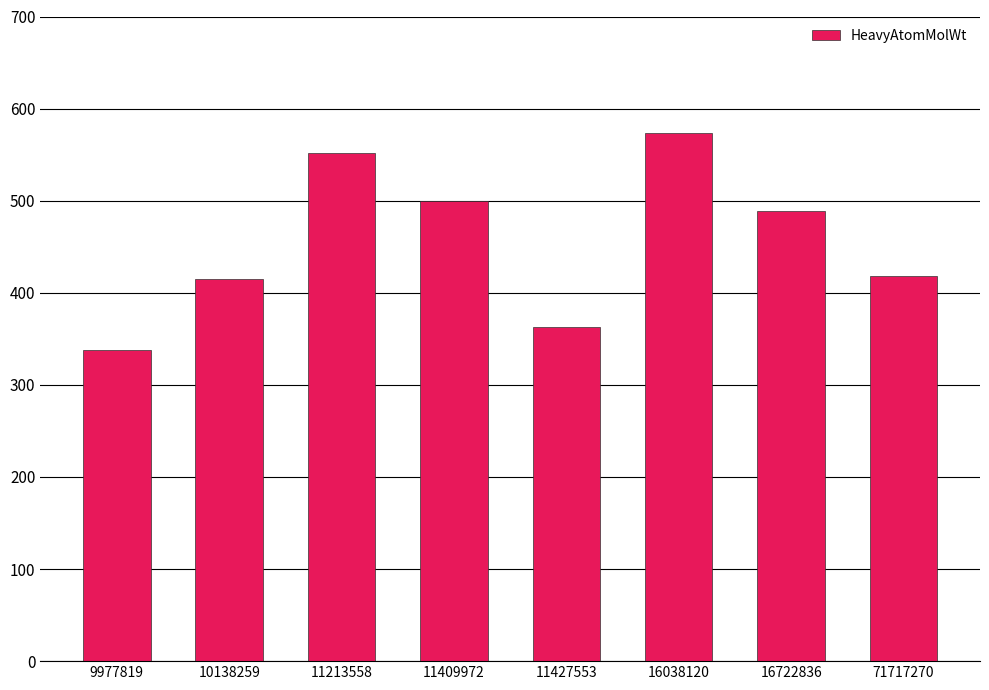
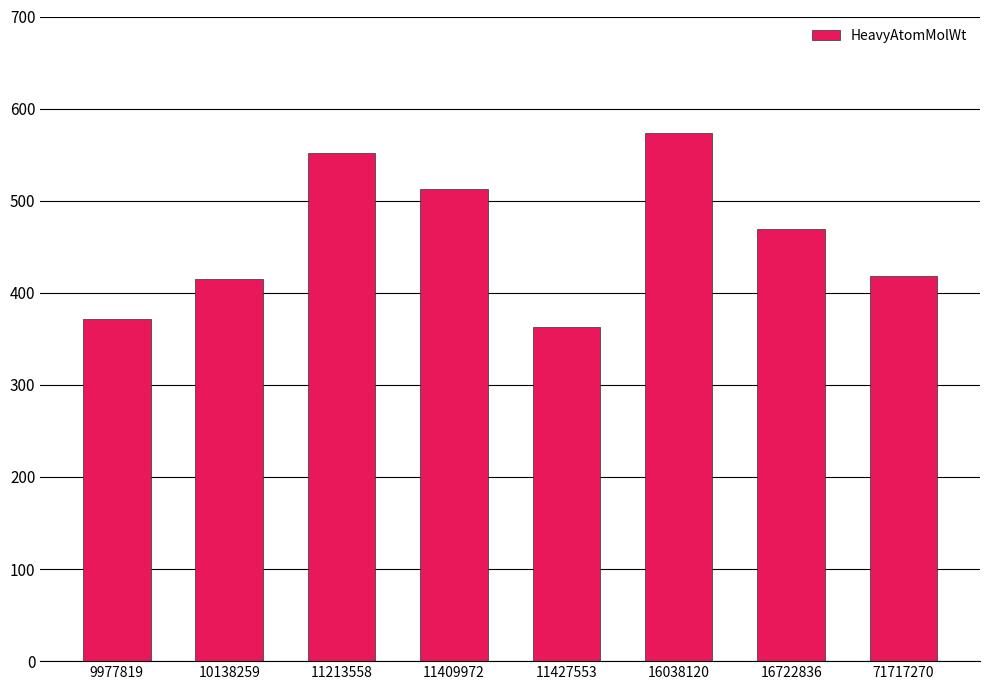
9977819: 340 -> 370
11409972: 500 -> 510
16722836: 490 -> 470
